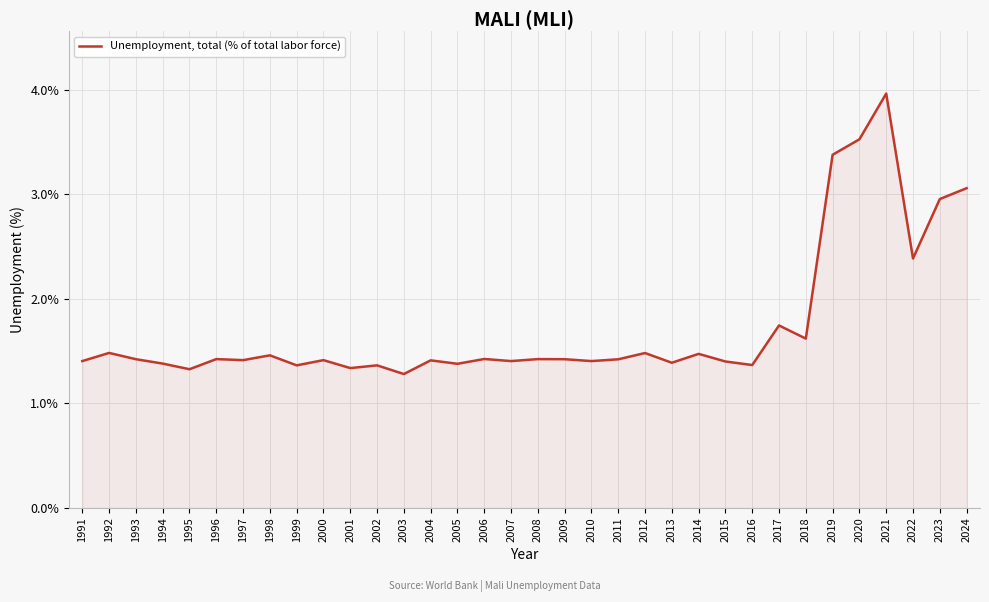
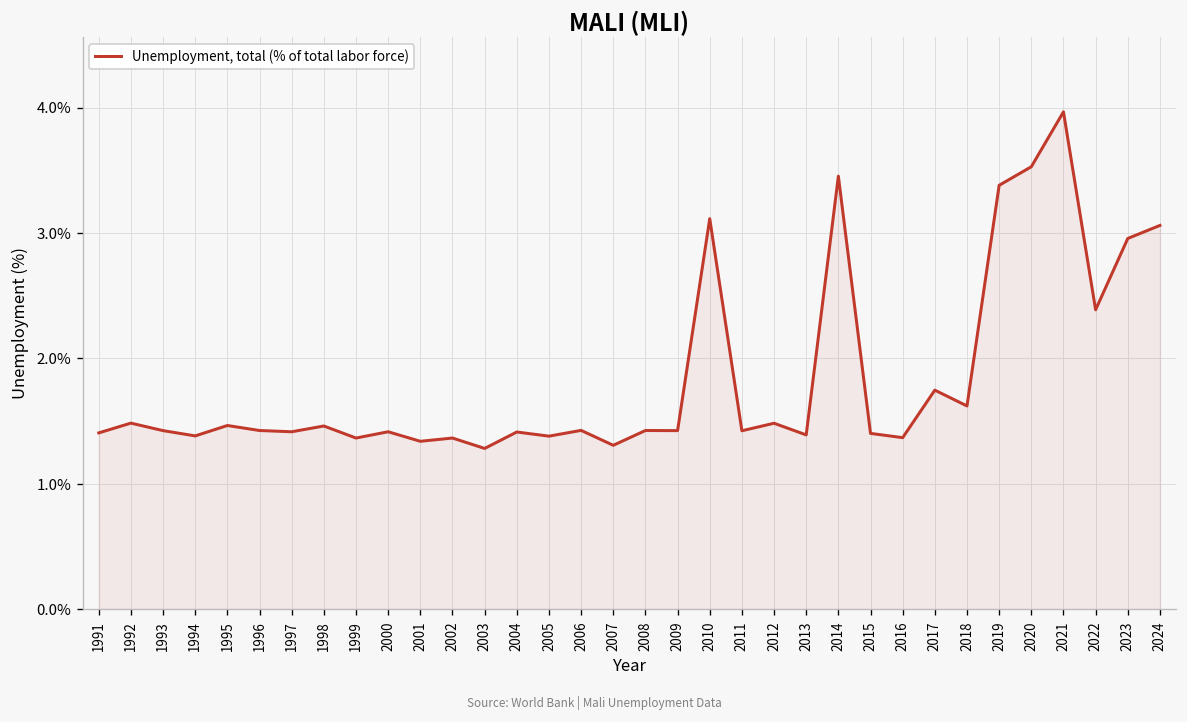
1995: 1.33% -> 1.46%
2007: 1.41% -> 1.31%
2010: 1.41% -> 3.11%
2014: 1.47% -> 3.45%
